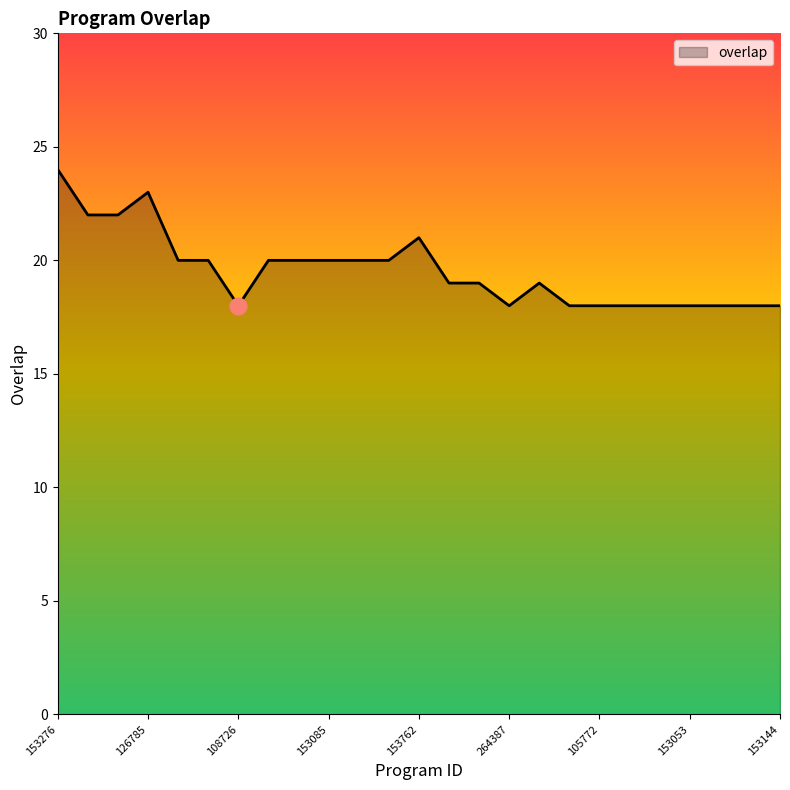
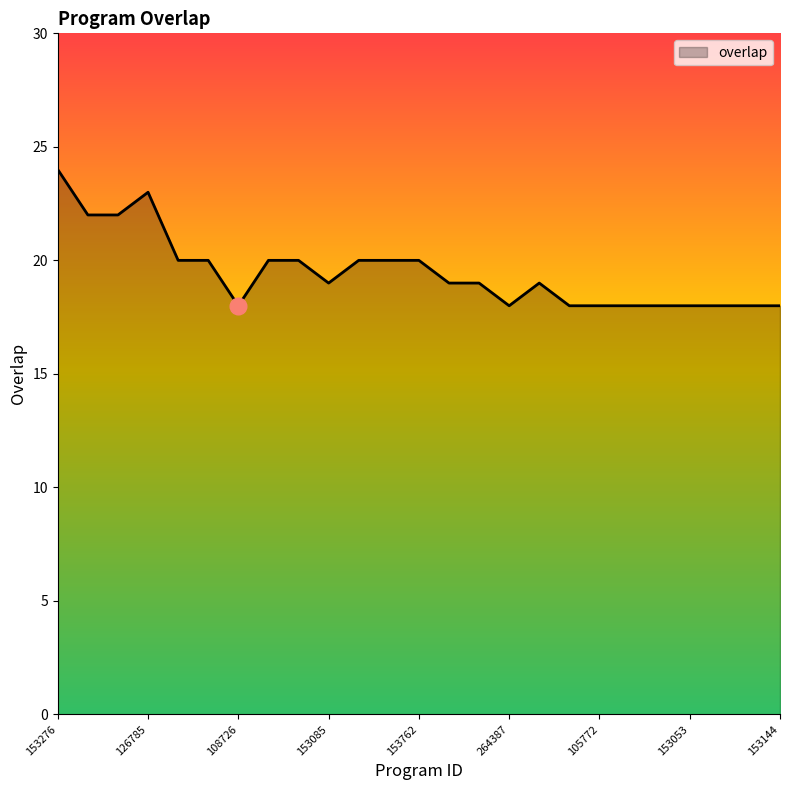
overlap, 153085: 20 -> 19
overlap, 153762: 21 -> 20
